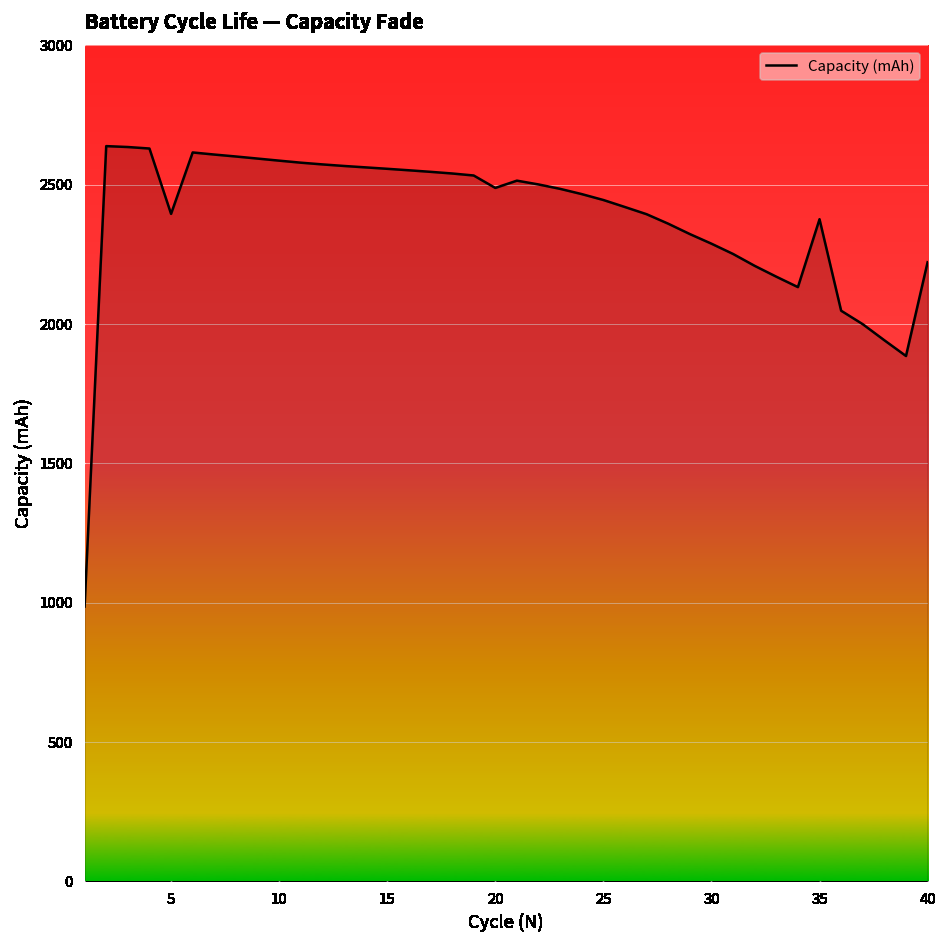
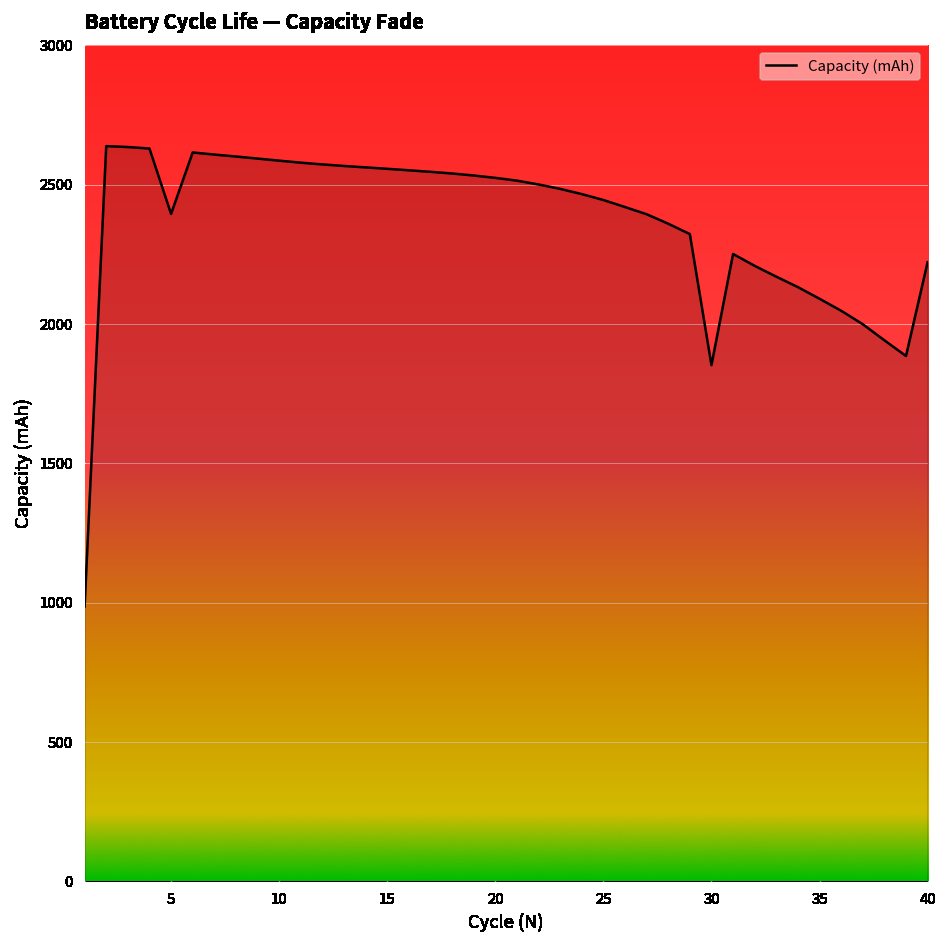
20: 2490 -> 2520
30: 2290 -> 1850
35: 2380 -> 2090
